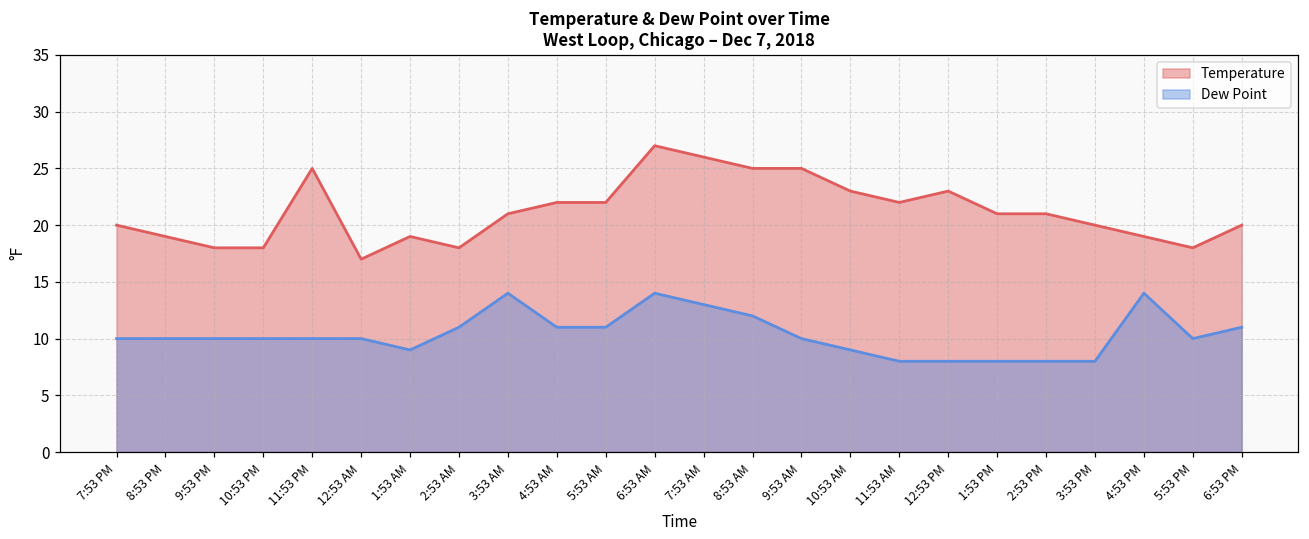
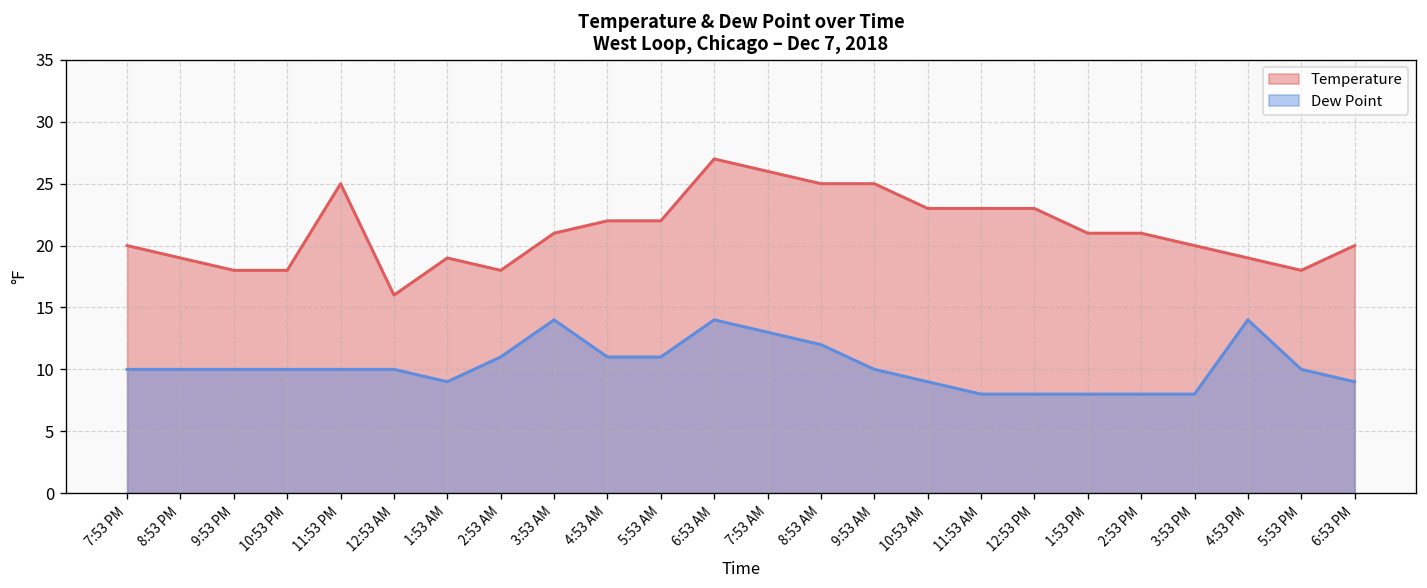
Temperature, 12:53 AM: 17 -> 16
Temperature, 11:53 AM: 22 -> 23
Dew Point, 6:53 PM: 11 -> 9
